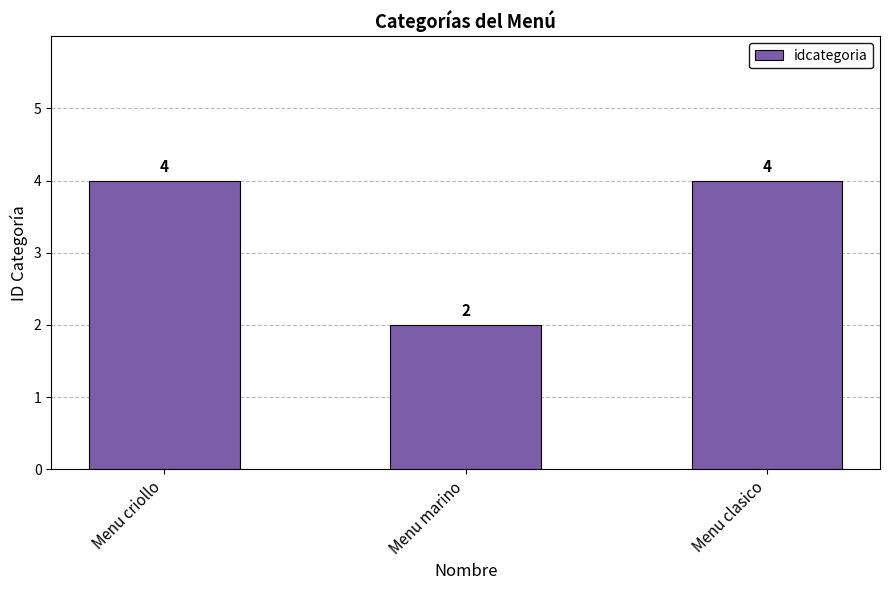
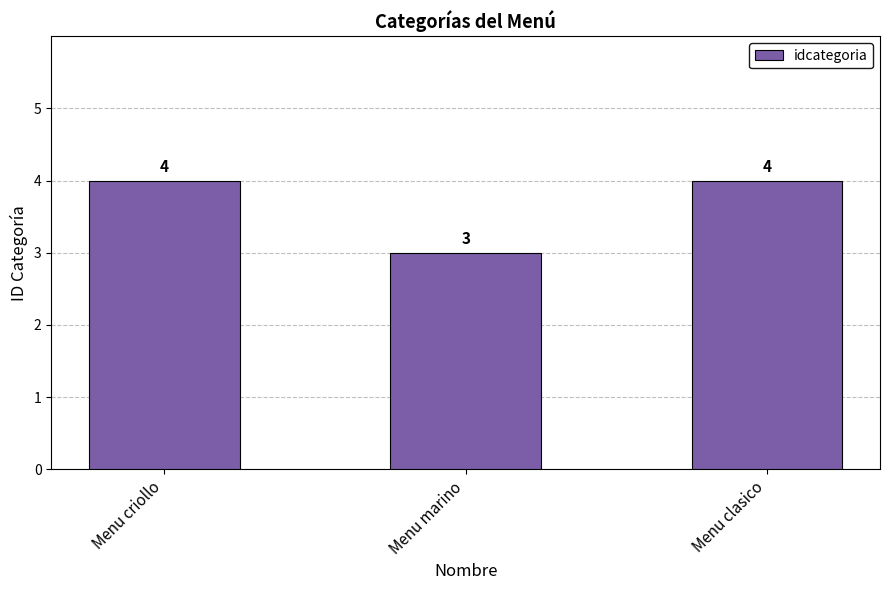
Menu marino: 2 -> 3
